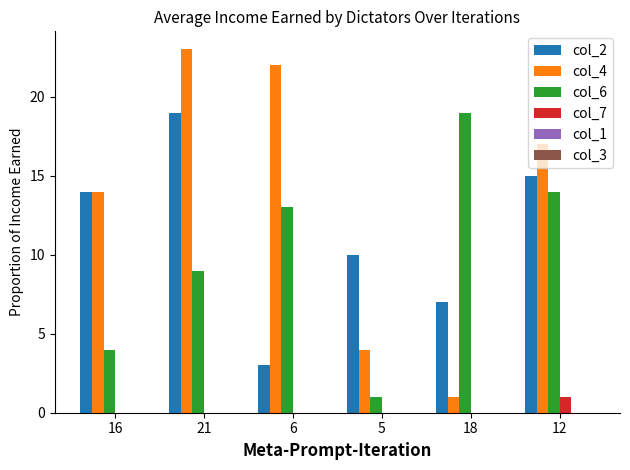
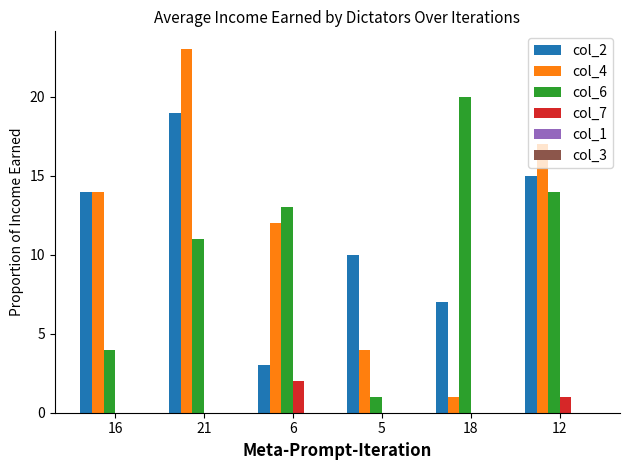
col_6, 21: 9 -> 11
col_4, 6: 22 -> 12
col_7, 6: 0 -> 2
col_6, 18: 19 -> 20
